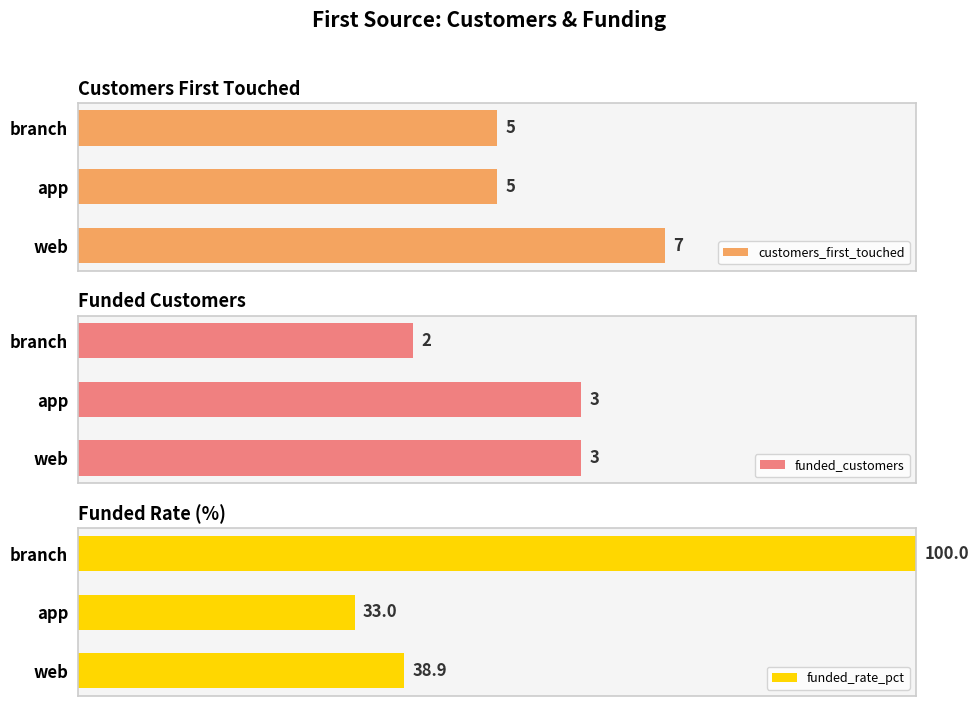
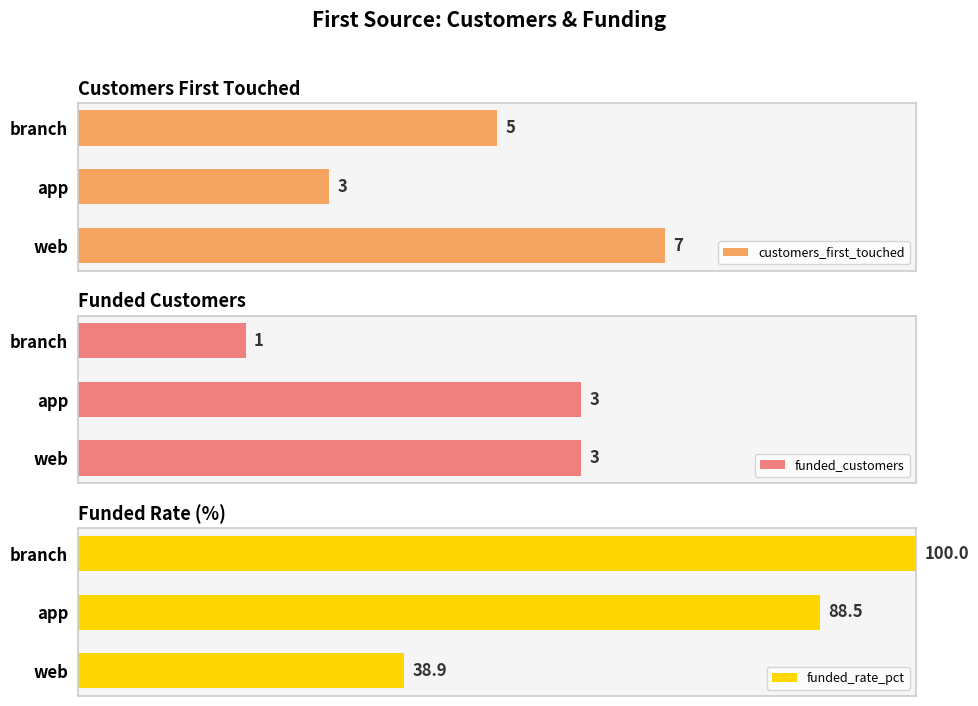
Customers First Touched, app: 5 -> 3
Funded Customers, branch: 2 -> 1
Funded Rate (%), app: 33.0 -> 88.5
